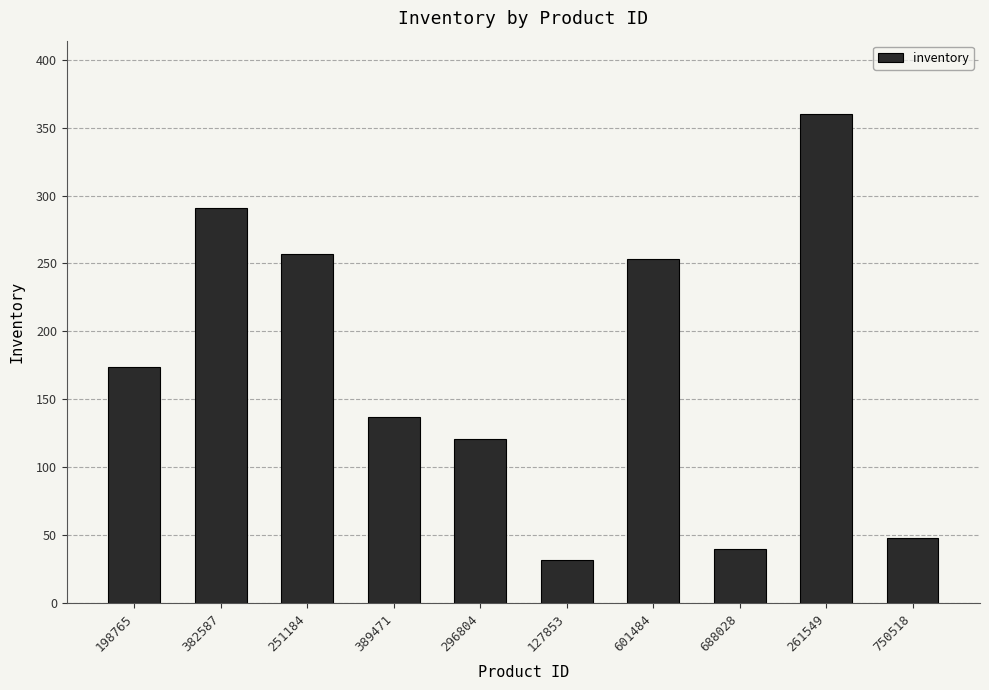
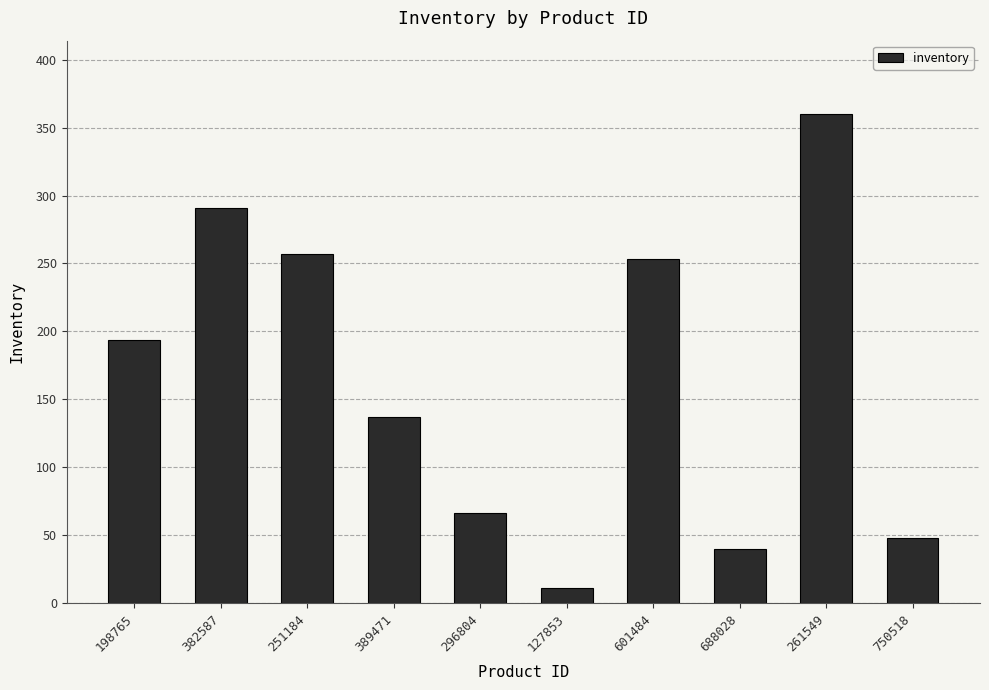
198765: 174 -> 194
296804: 121 -> 66
127853: 32 -> 11
